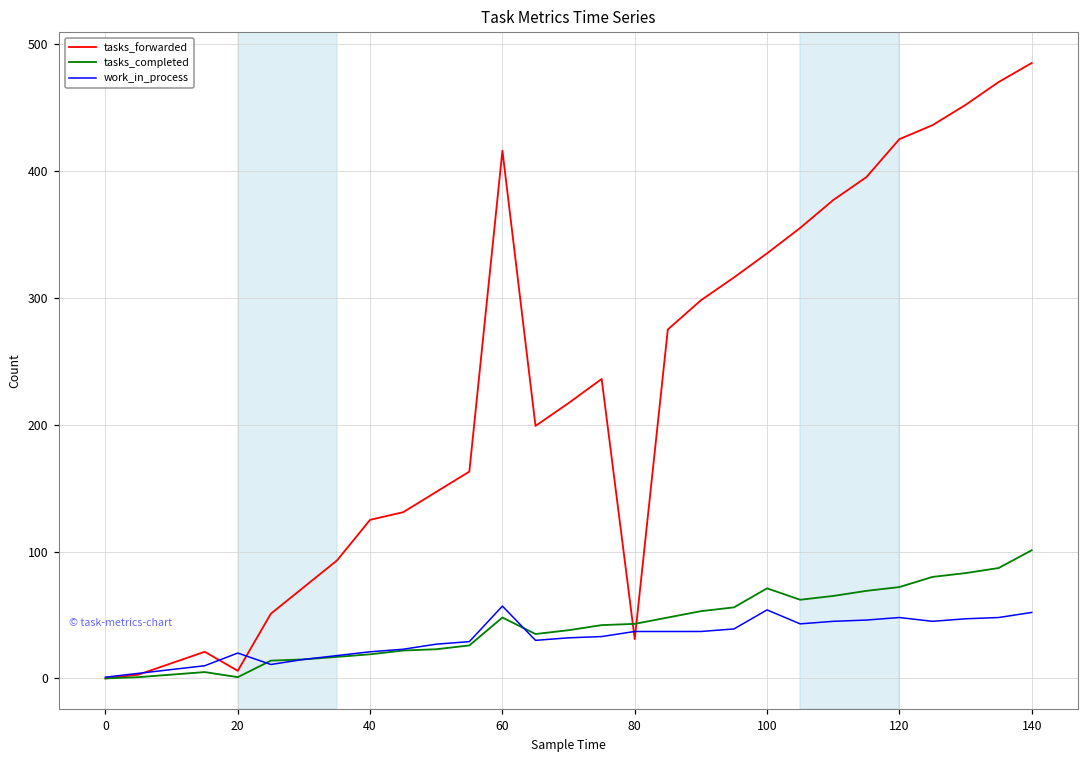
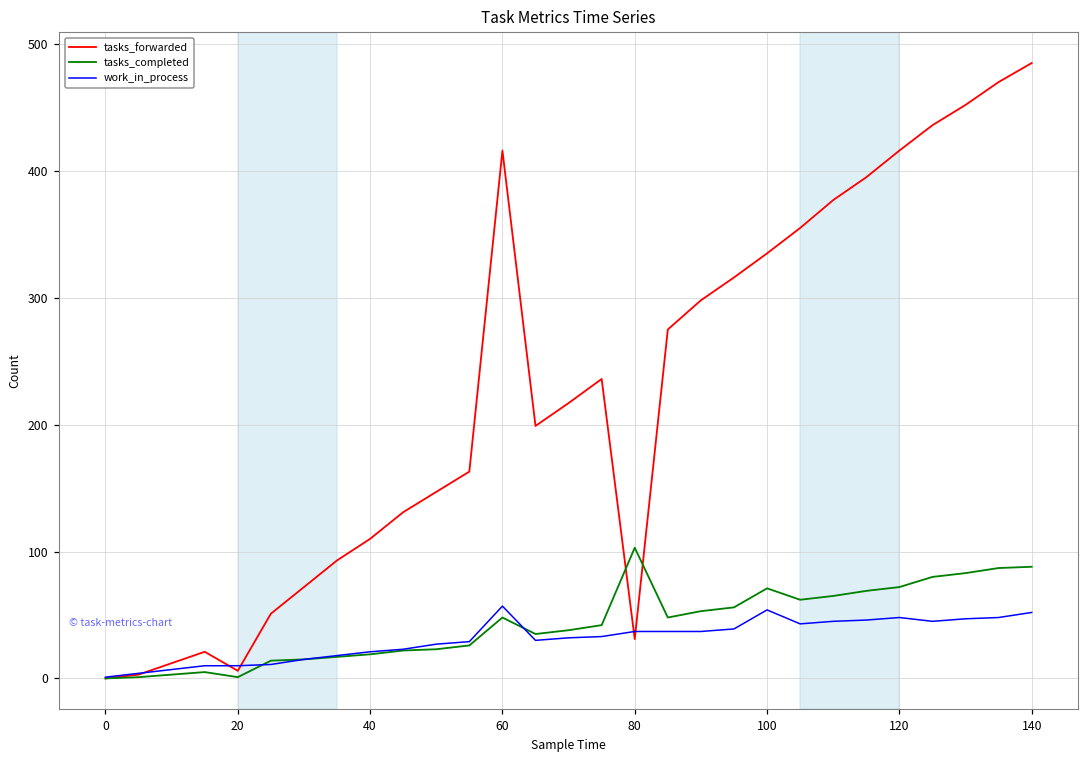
work_in_process, 20: 20 -> 10
tasks_forwarded, 40: 125 -> 110
tasks_completed, 80: 43 -> 103
tasks_forwarded, 120: 425 -> 416
tasks_completed, 140: 101 -> 88
